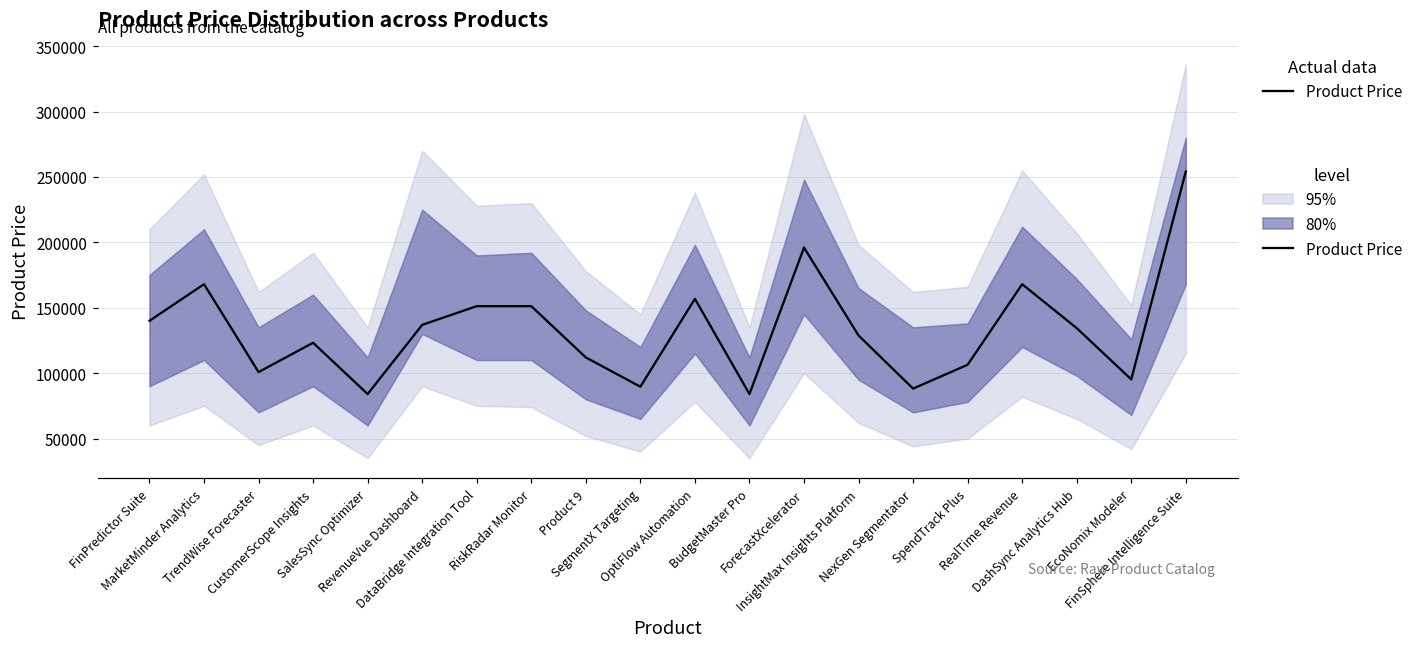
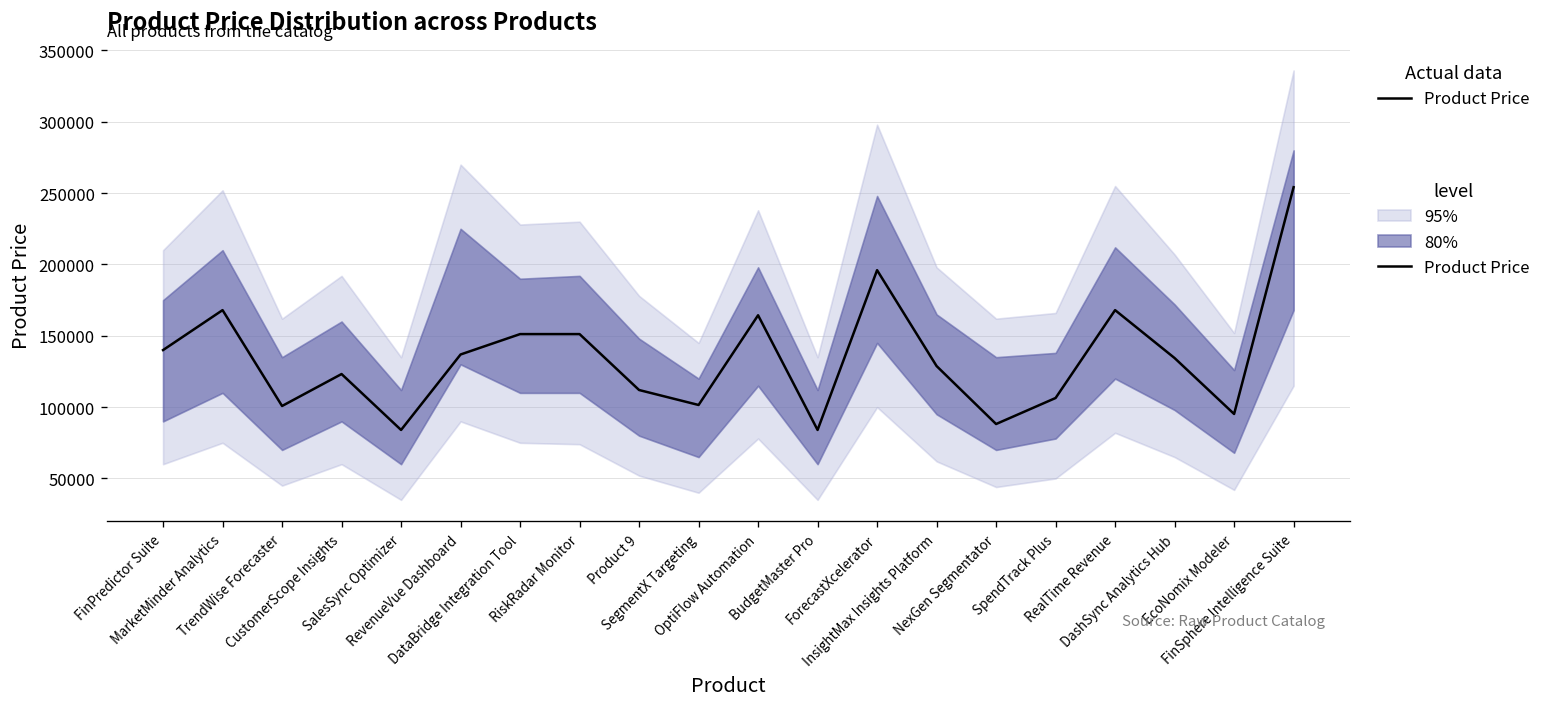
Product Price, SegmentX Targeting: 90000 -> 102000
Product Price, OptiFlow Automation: 157000 -> 164000
